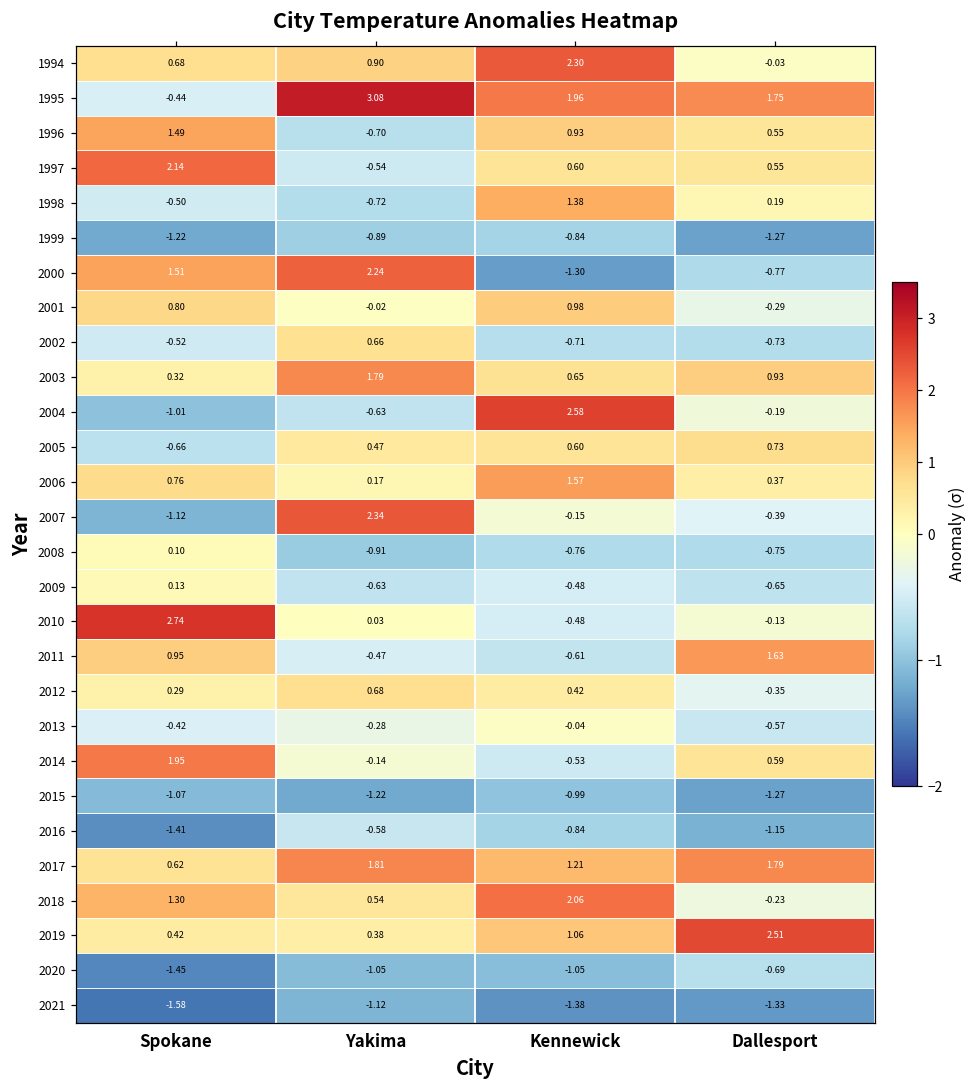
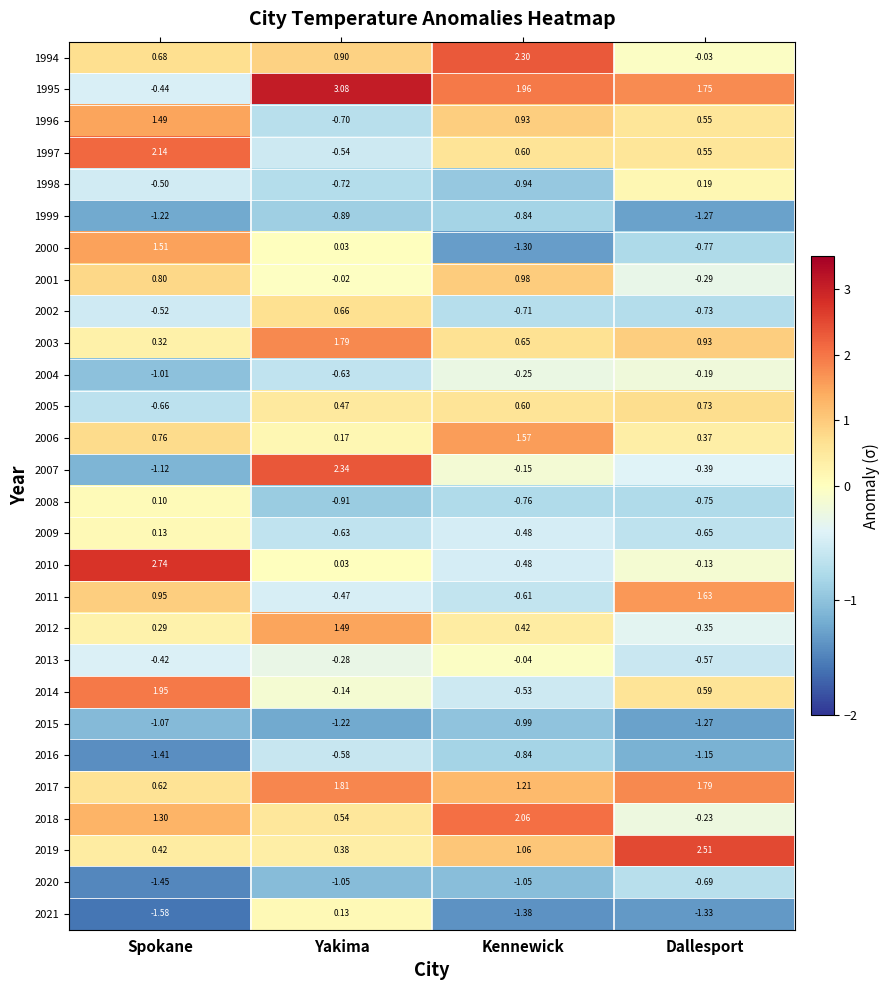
1998, Kennewick: 1.38 -> -0.94
2000, Yakima: 2.24 -> 0.03
2004, Kennewick: 2.58 -> -0.25
2012, Yakima: 0.68 -> 1.49
2021, Yakima: -1.12 -> 0.13
